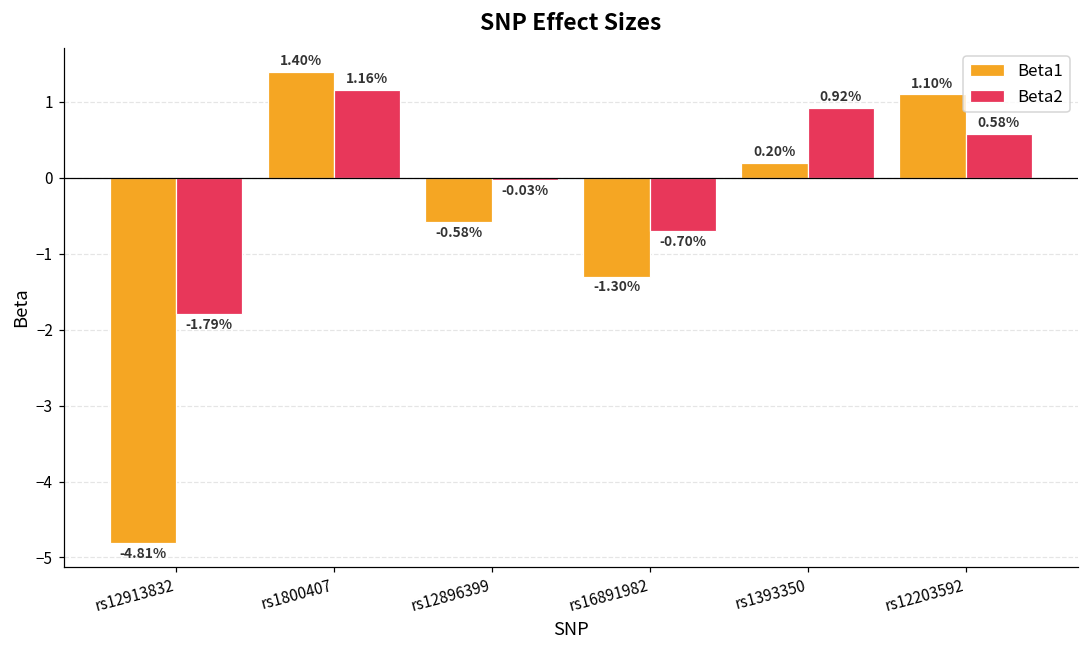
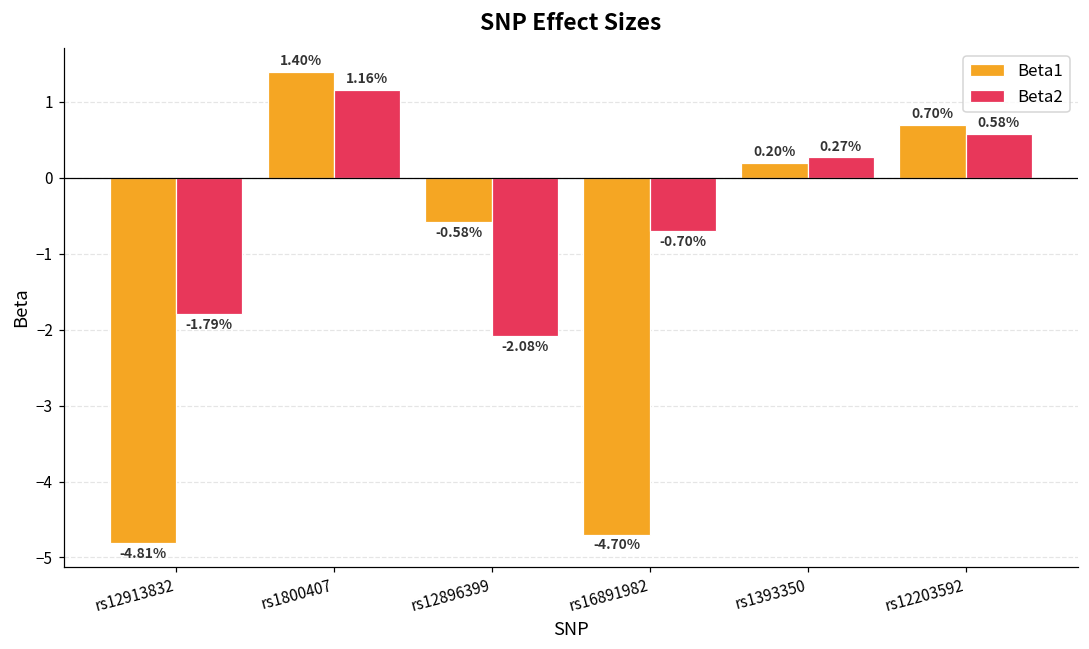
Beta2, rs12896399: -0.03% -> -2.08%
Beta1, rs16891982: -1.30% -> -4.70%
Beta2, rs1393350: 0.92% -> 0.27%
Beta1, rs12203592: 1.10% -> 0.70%
